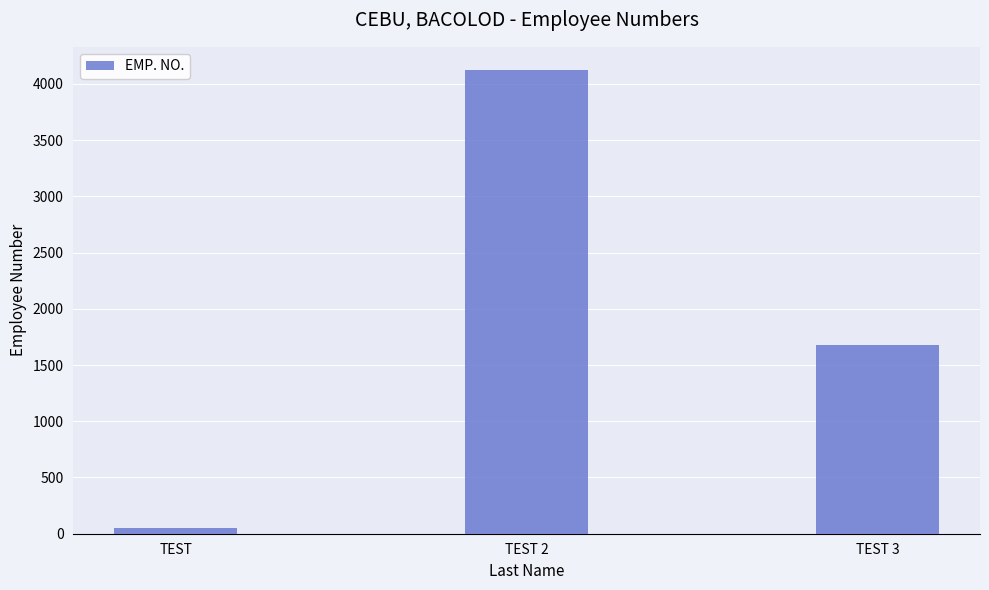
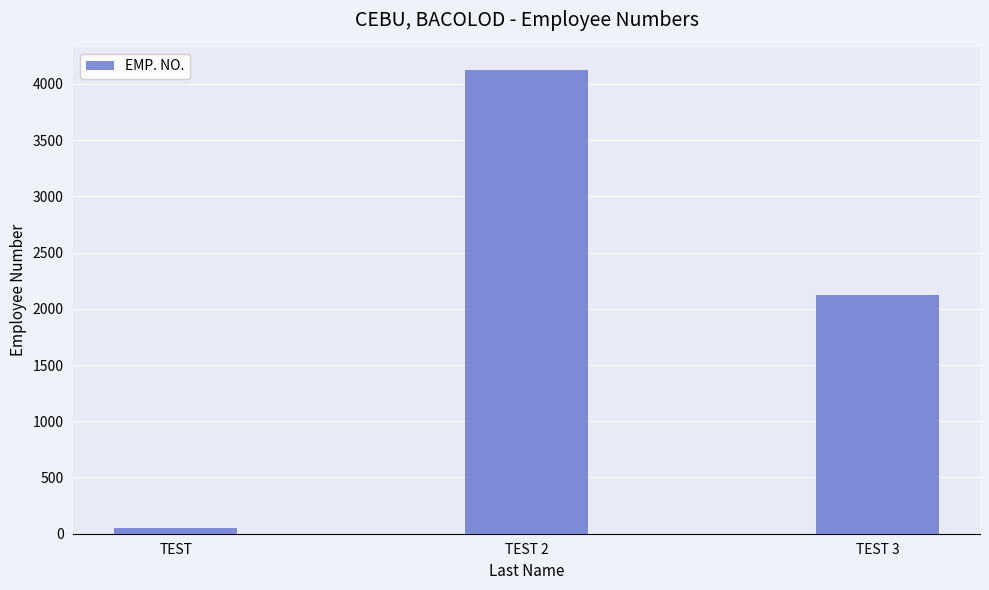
TEST 3: 1680 -> 2120
